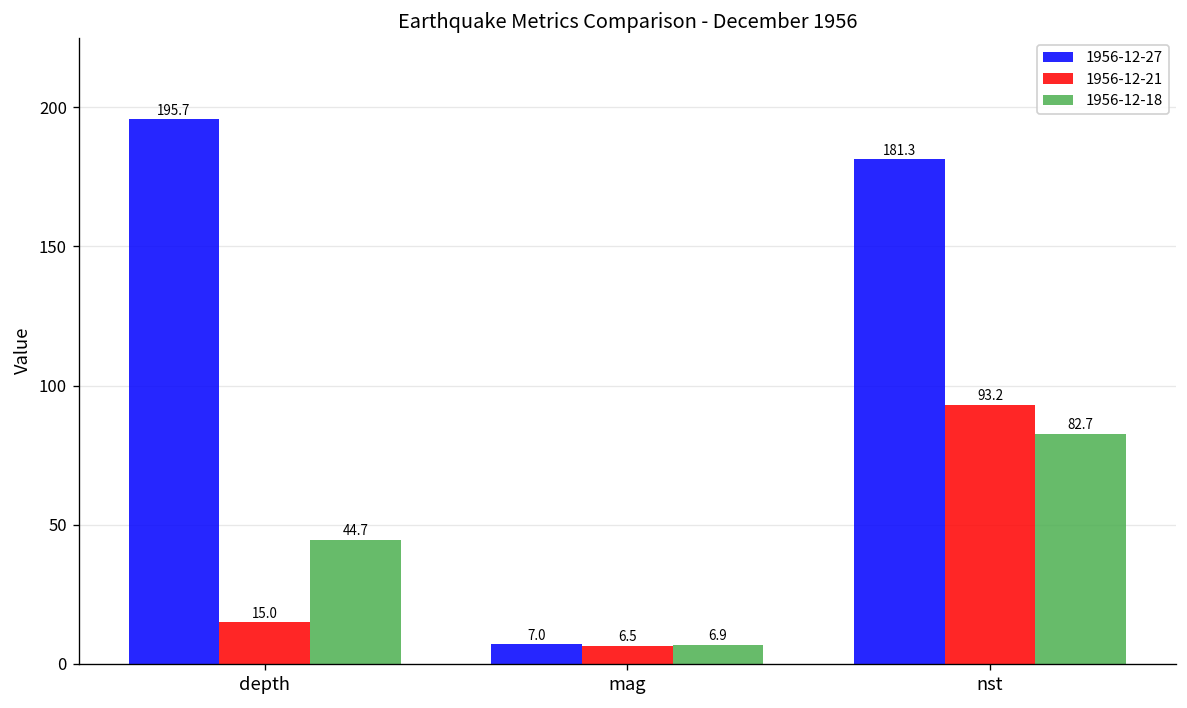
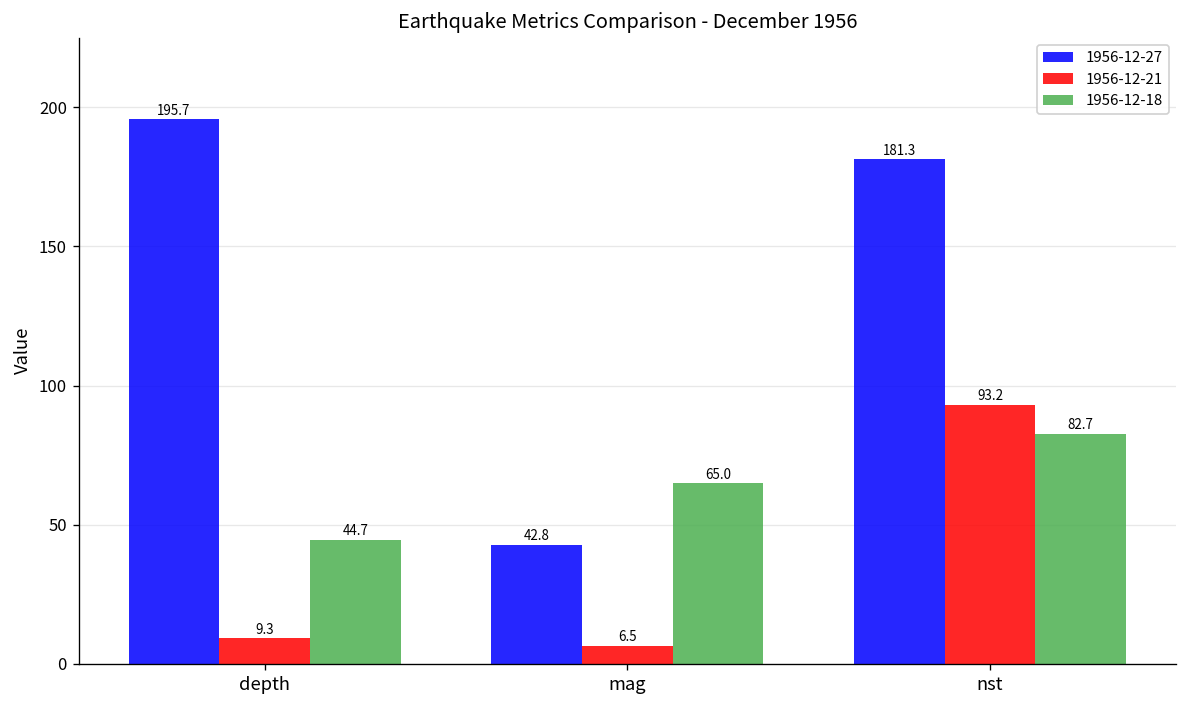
1956-12-21, depth: 15.0 -> 9.3
1956-12-27, mag: 7.0 -> 42.8
1956-12-18, mag: 6.9 -> 65.0
